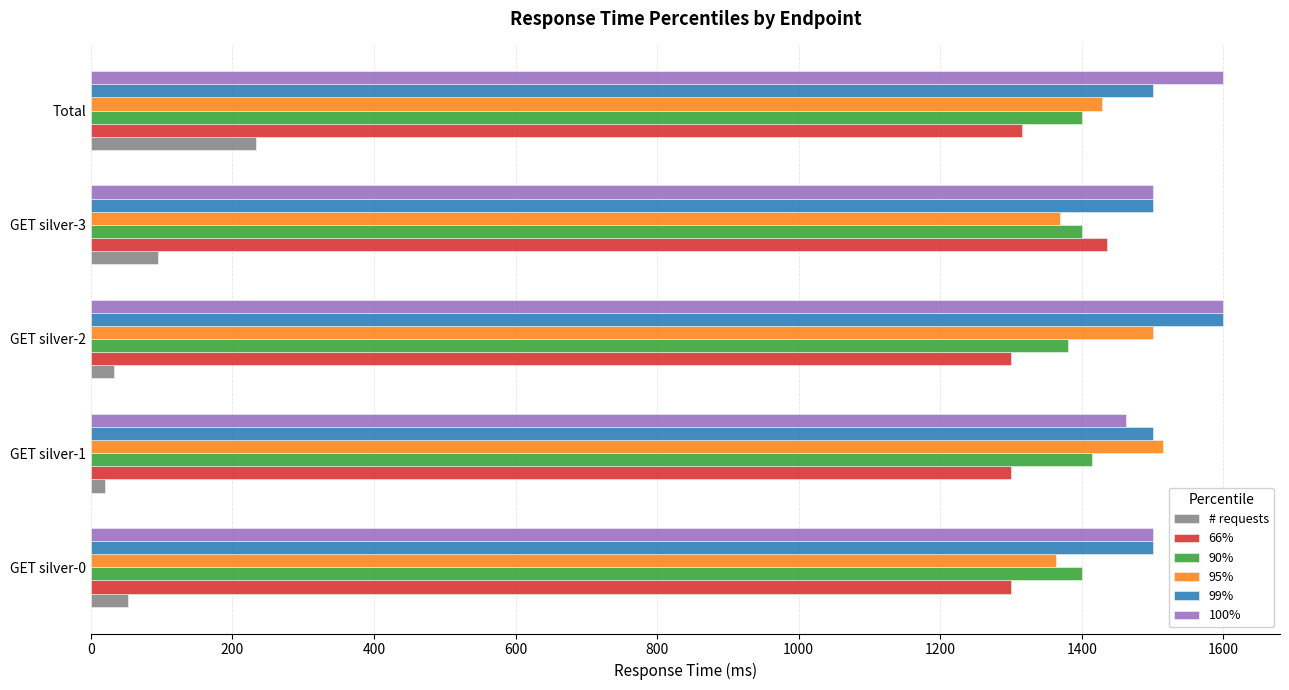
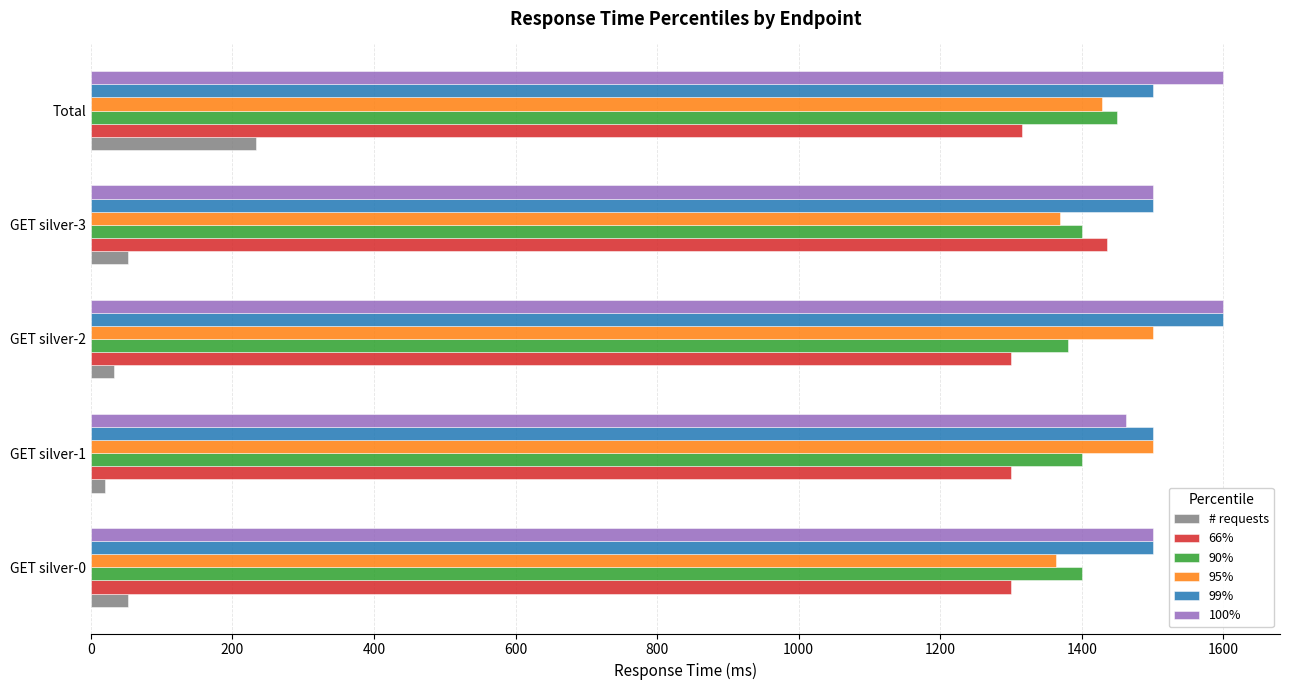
90%, Total: 1400 -> 1450
# requests, GET silver-3: 100 -> 50
95%, GET silver-1: 1520 -> 1500
90%, GET silver-1: 1410 -> 1400
